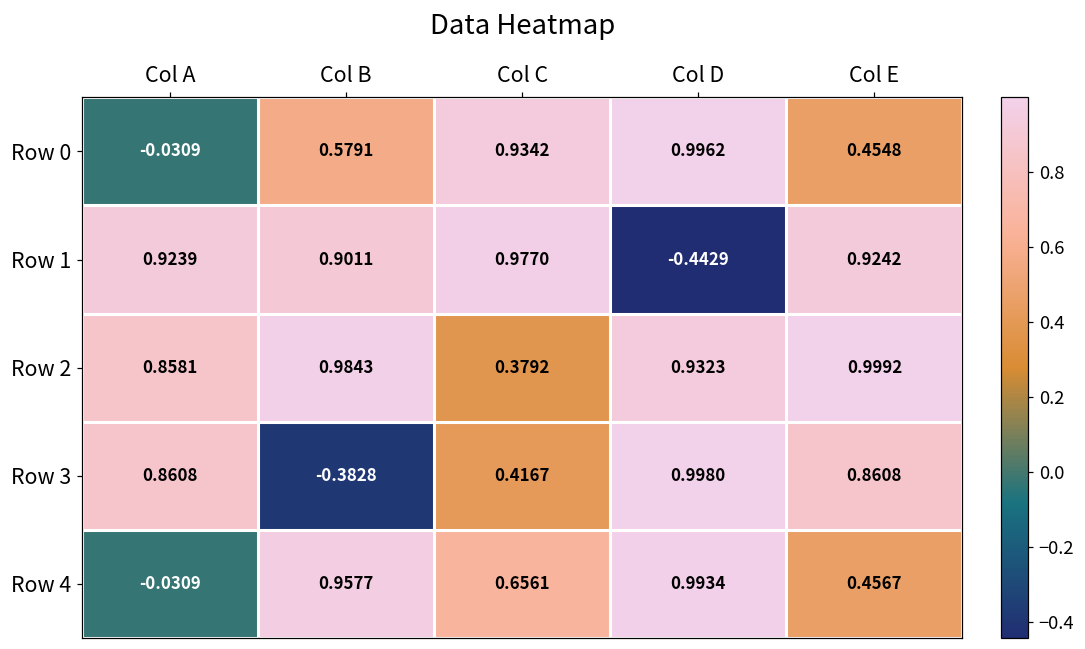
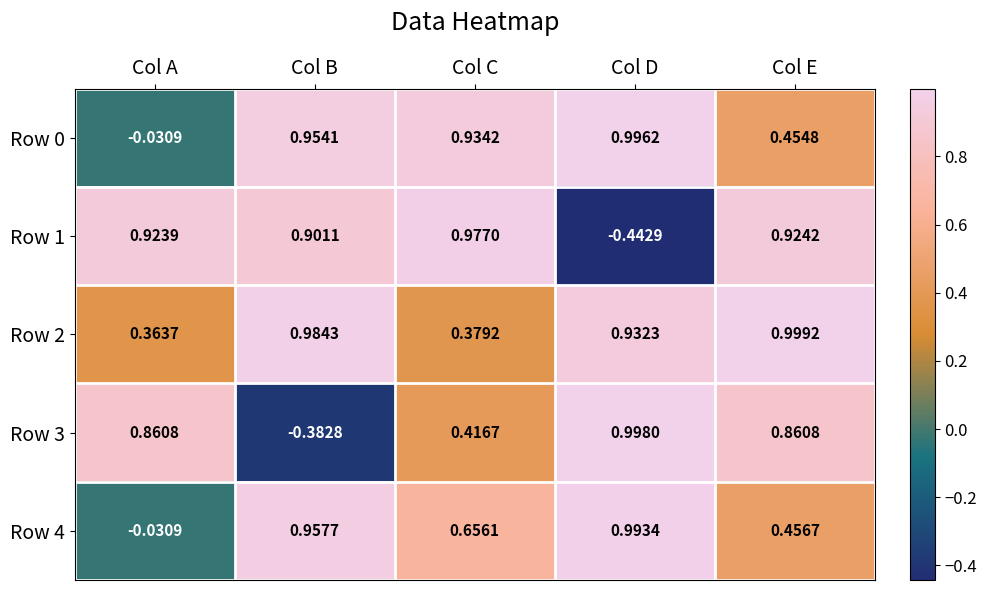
Row 0, Col B: 0.5791 -> 0.9541
Row 2, Col A: 0.8581 -> 0.3637
